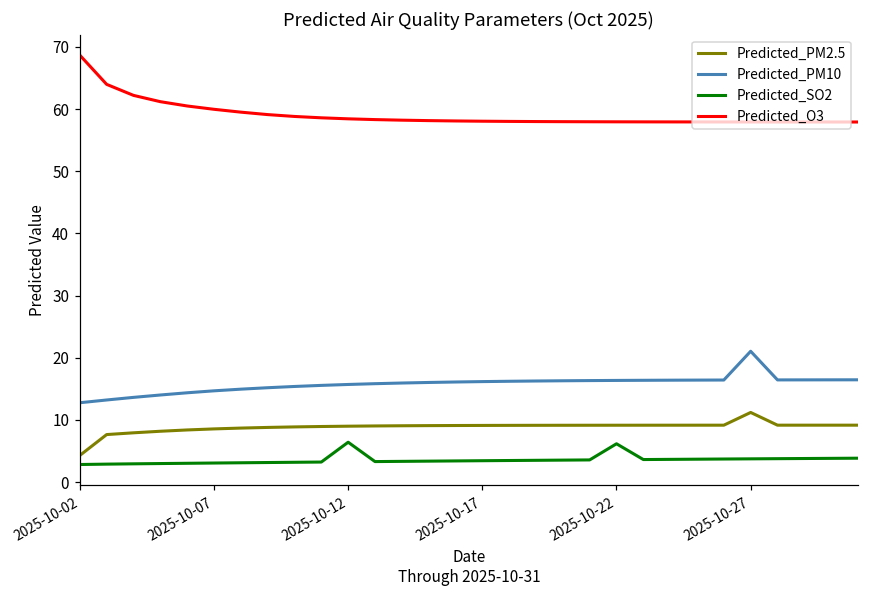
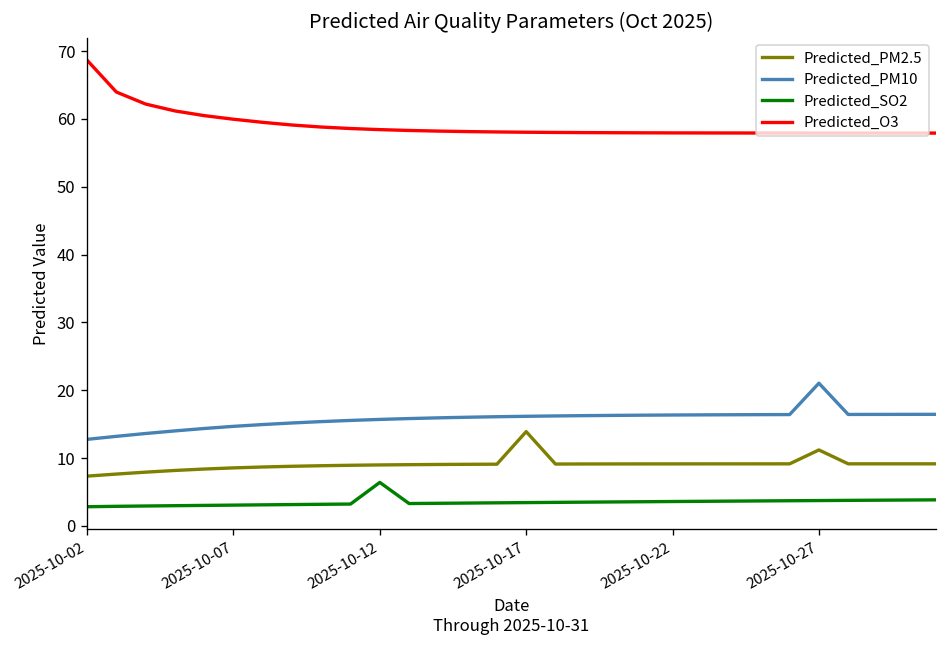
Predicted_PM2.5, 2025-10-02: 4 -> 7
Predicted_PM2.5, 2025-10-17: 9 -> 14
Predicted_SO2, 2025-10-22: 6 -> 4
